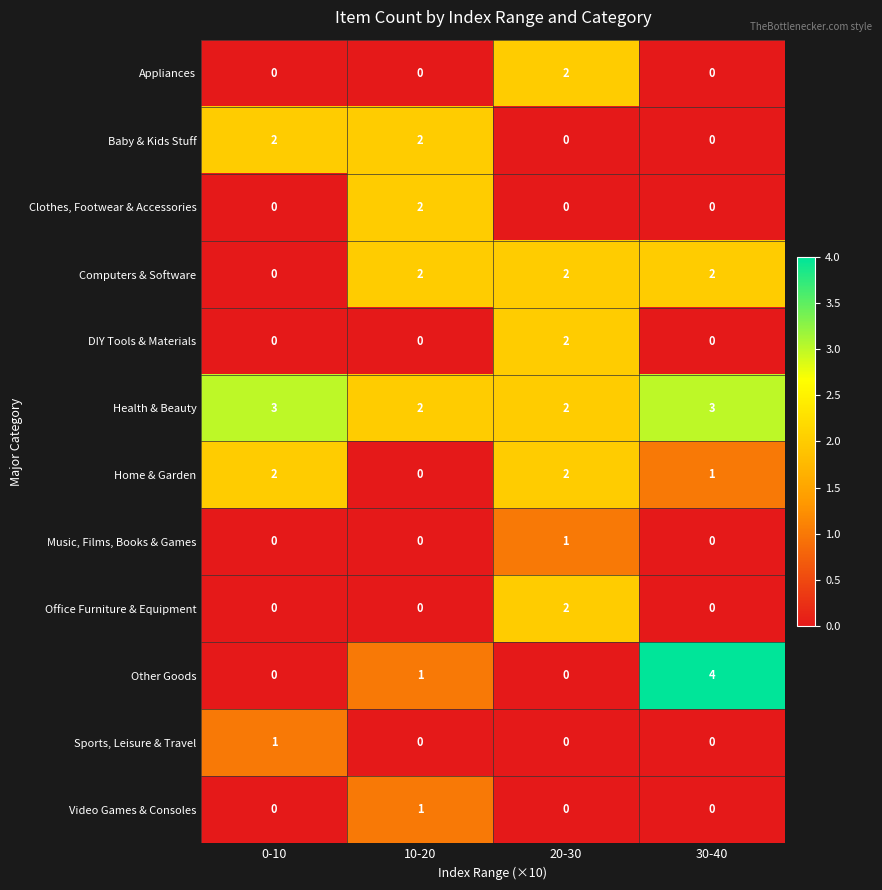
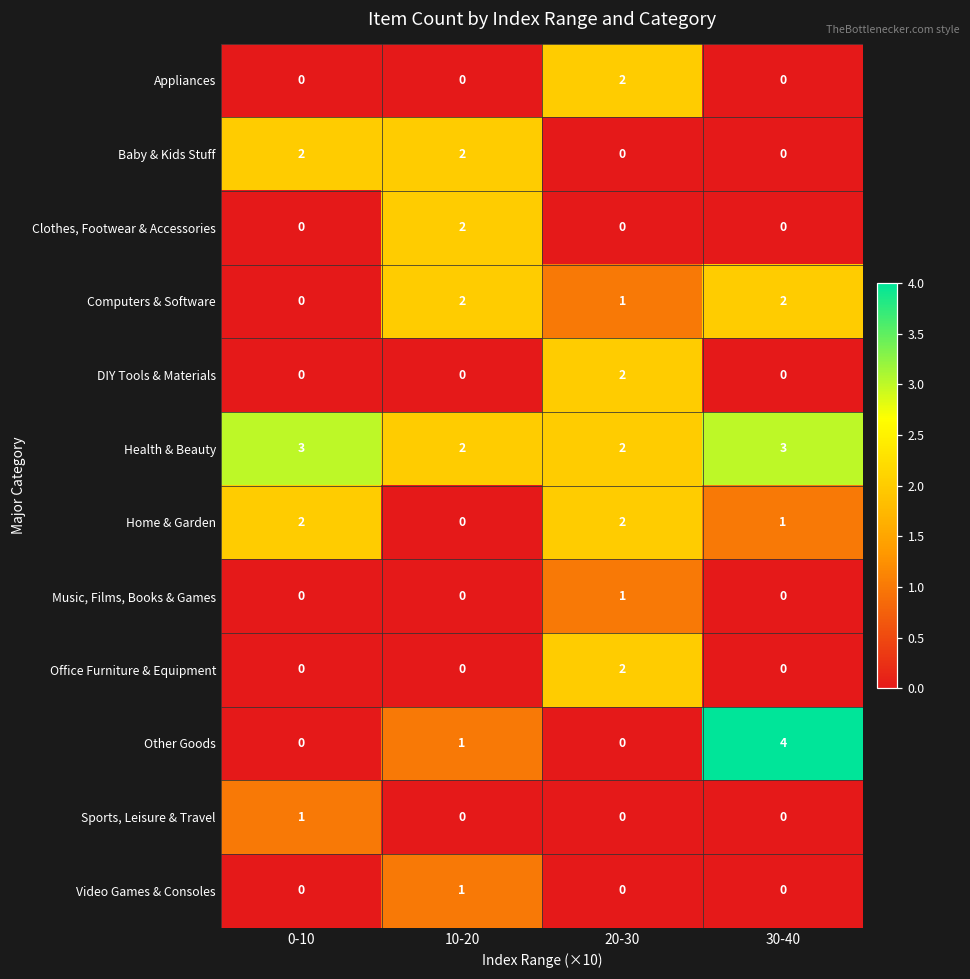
Computers & Software, 20-30: 2 -> 1
